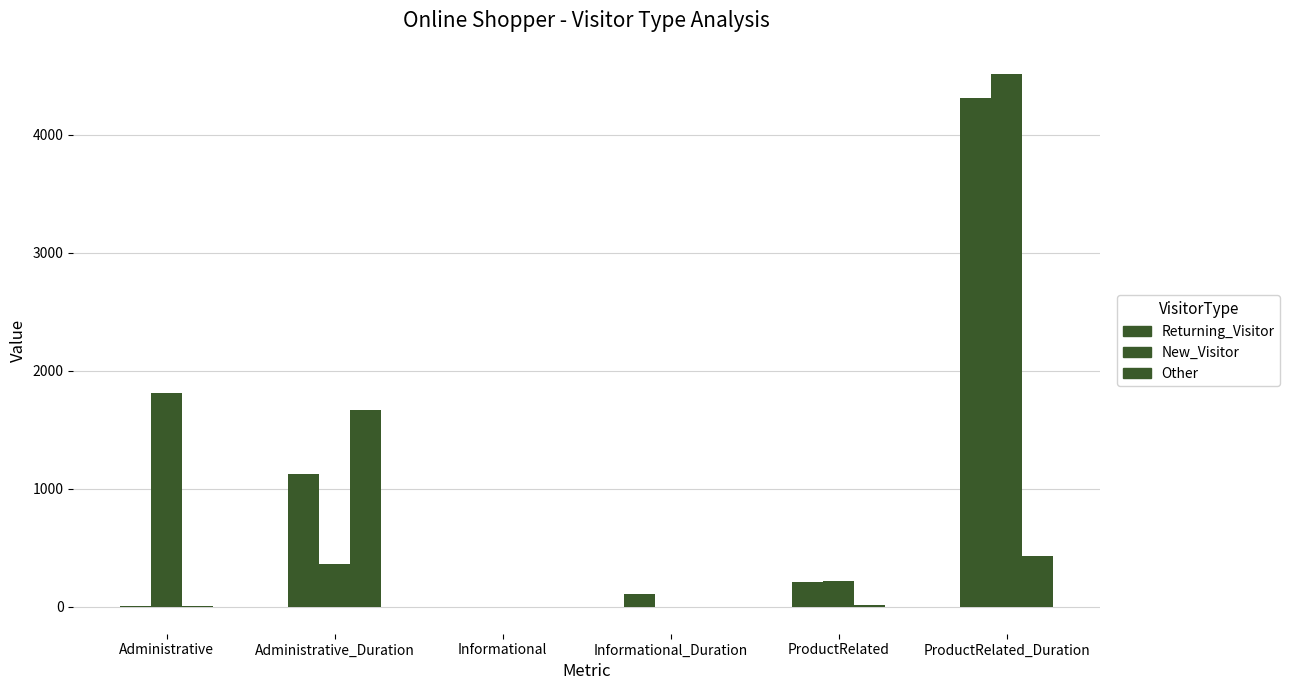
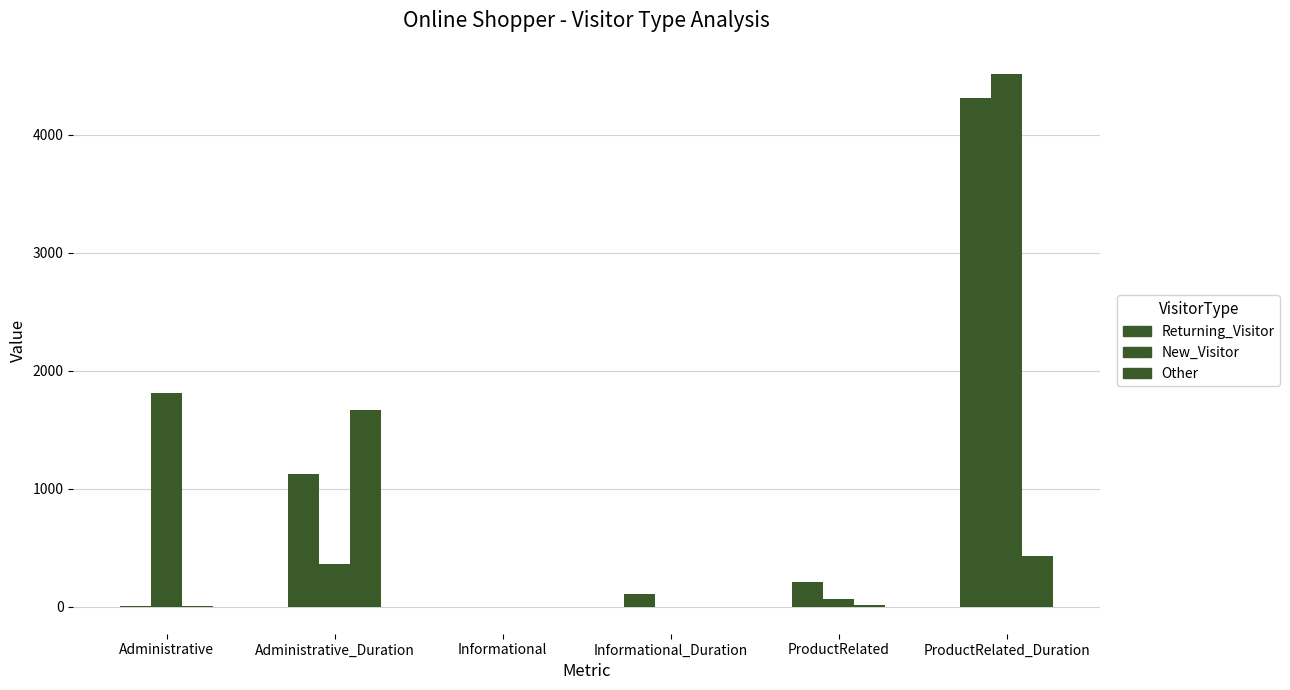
ProductRelated: 220 -> 60
